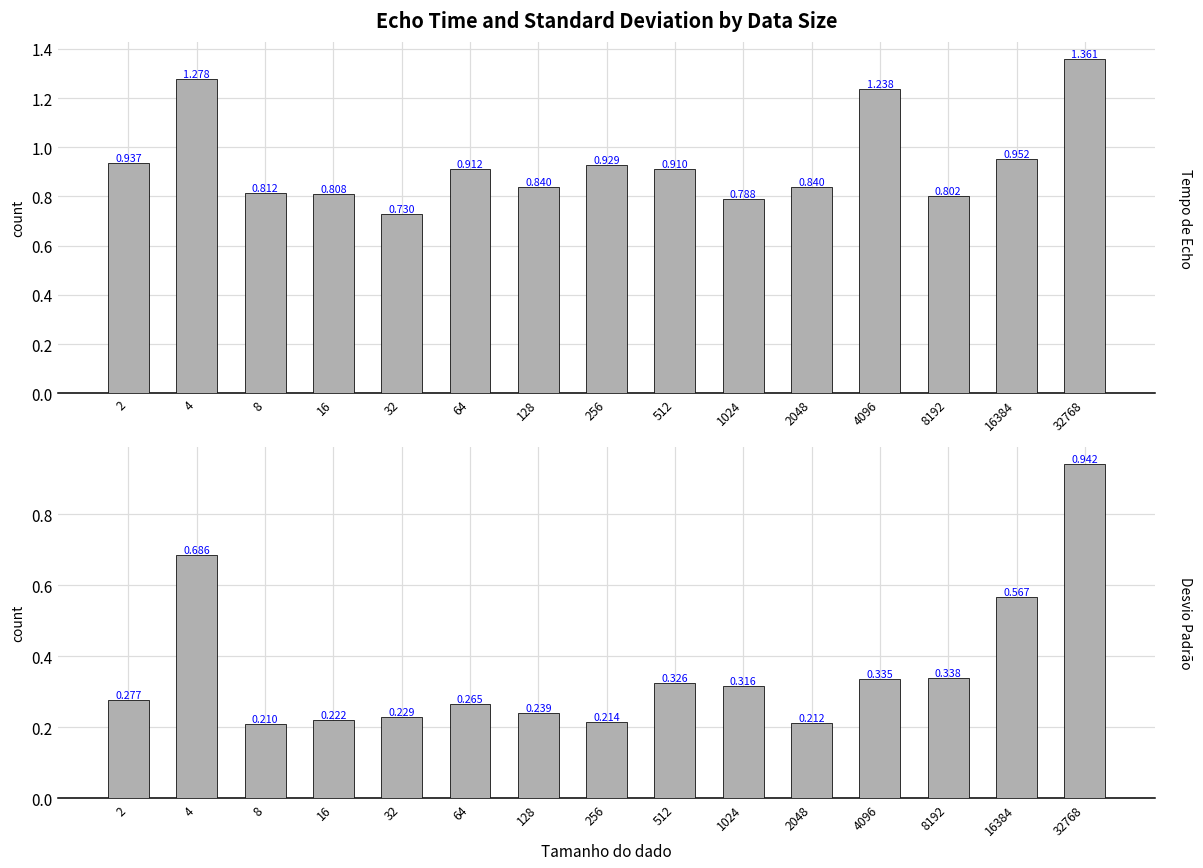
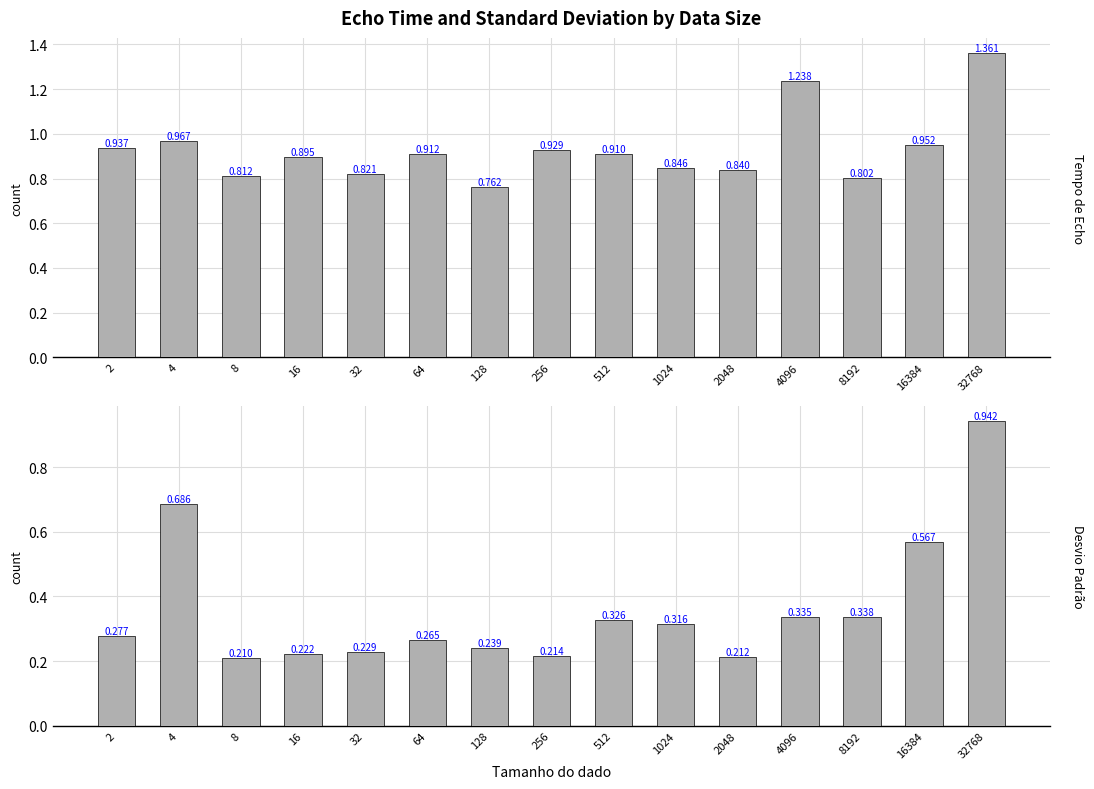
Echo Time and Standard Deviation by Data Size, 4: 1.278 -> 0.967
Echo Time and Standard Deviation by Data Size, 16: 0.808 -> 0.895
Echo Time and Standard Deviation by Data Size, 32: 0.730 -> 0.821
Echo Time and Standard Deviation by Data Size, 128: 0.840 -> 0.762
Echo Time and Standard Deviation by Data Size, 1024: 0.788 -> 0.846
